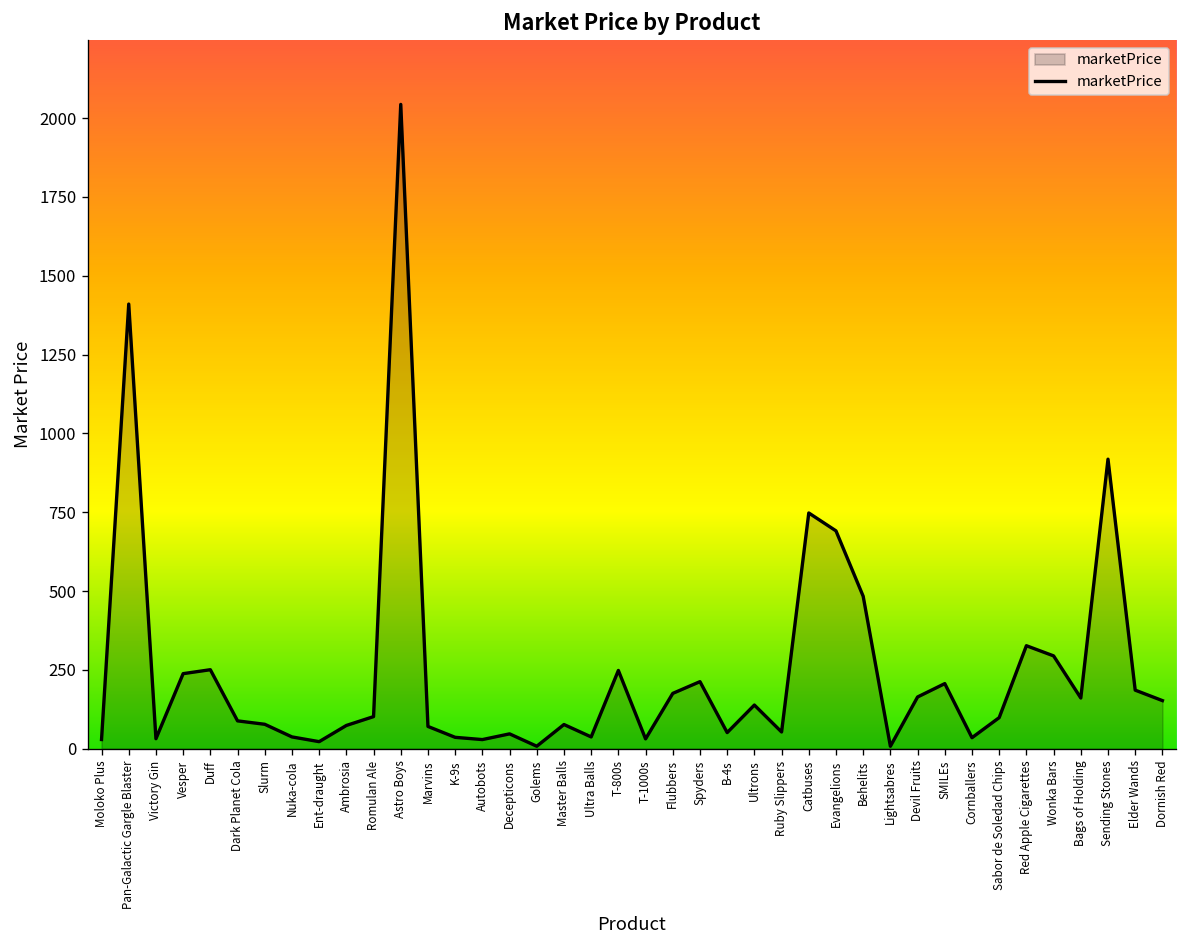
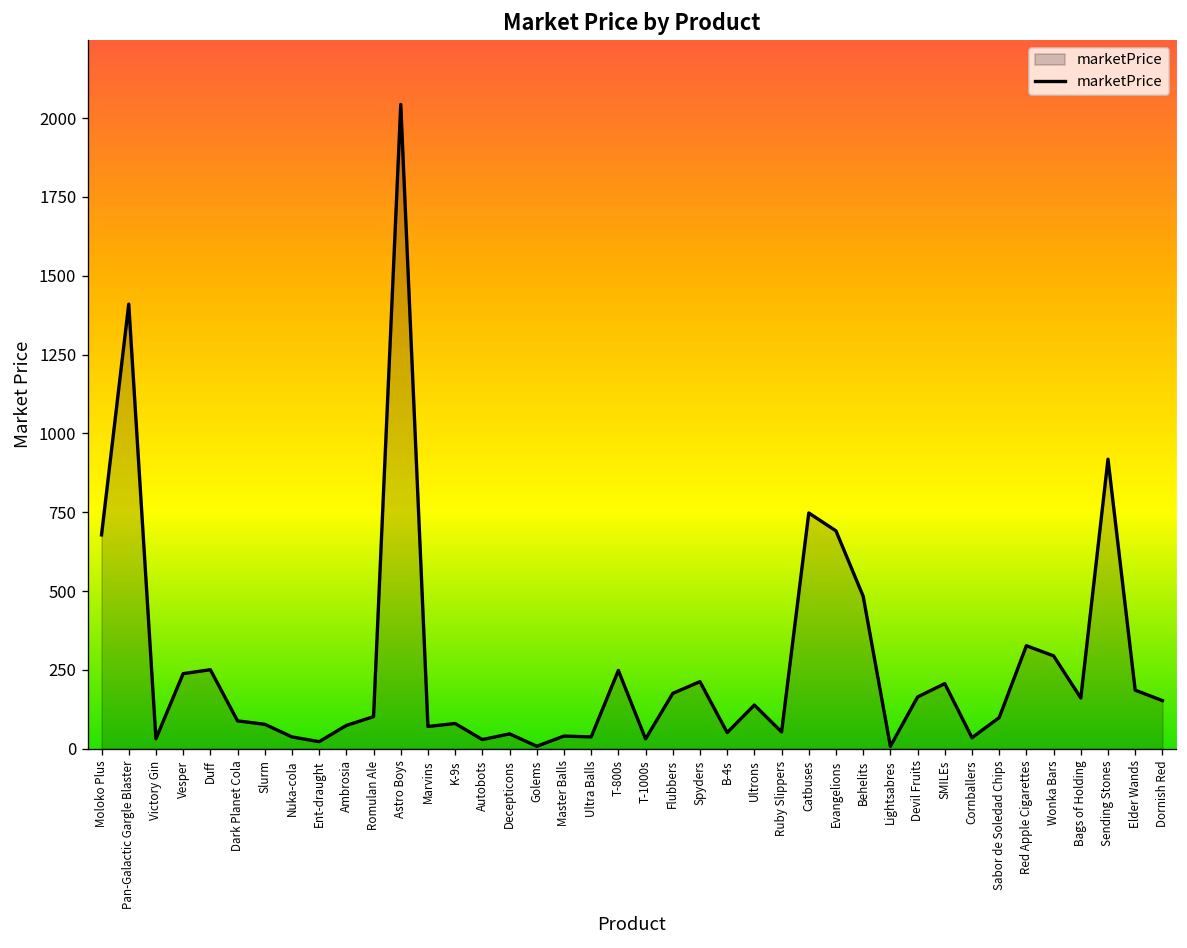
Moloko Plus: 30 -> 680
K-9s: 40 -> 80
Master Balls: 80 -> 40
